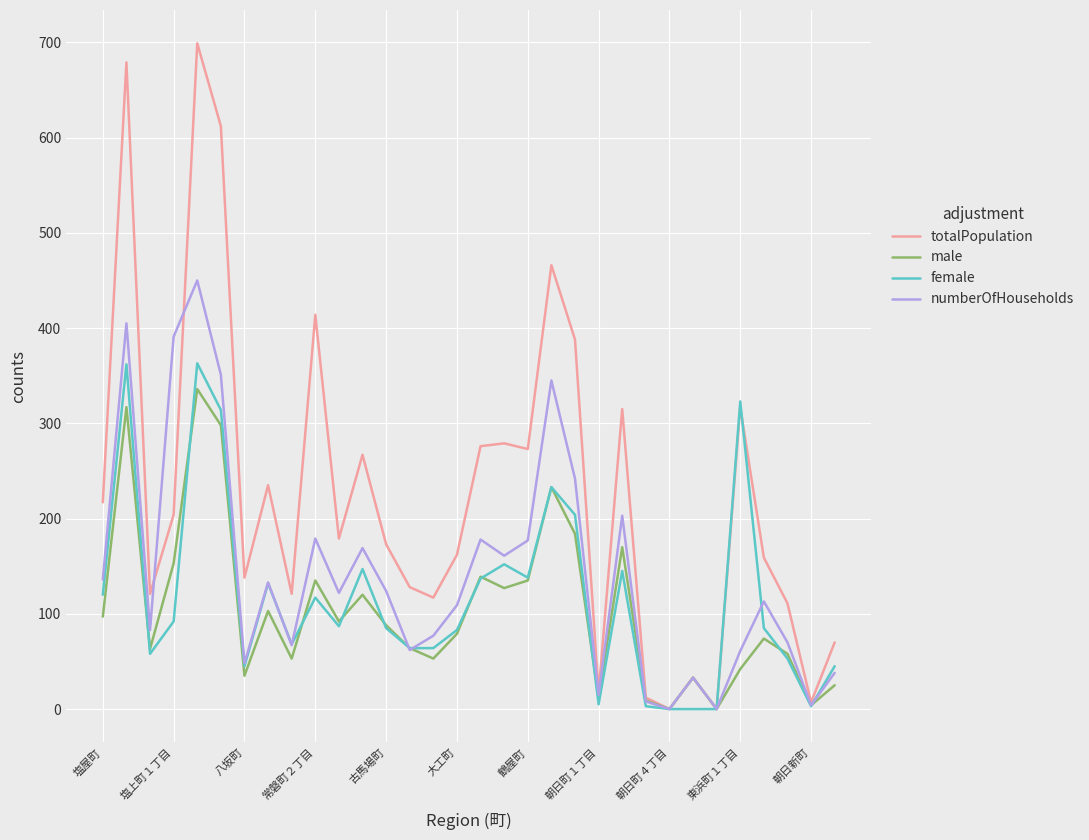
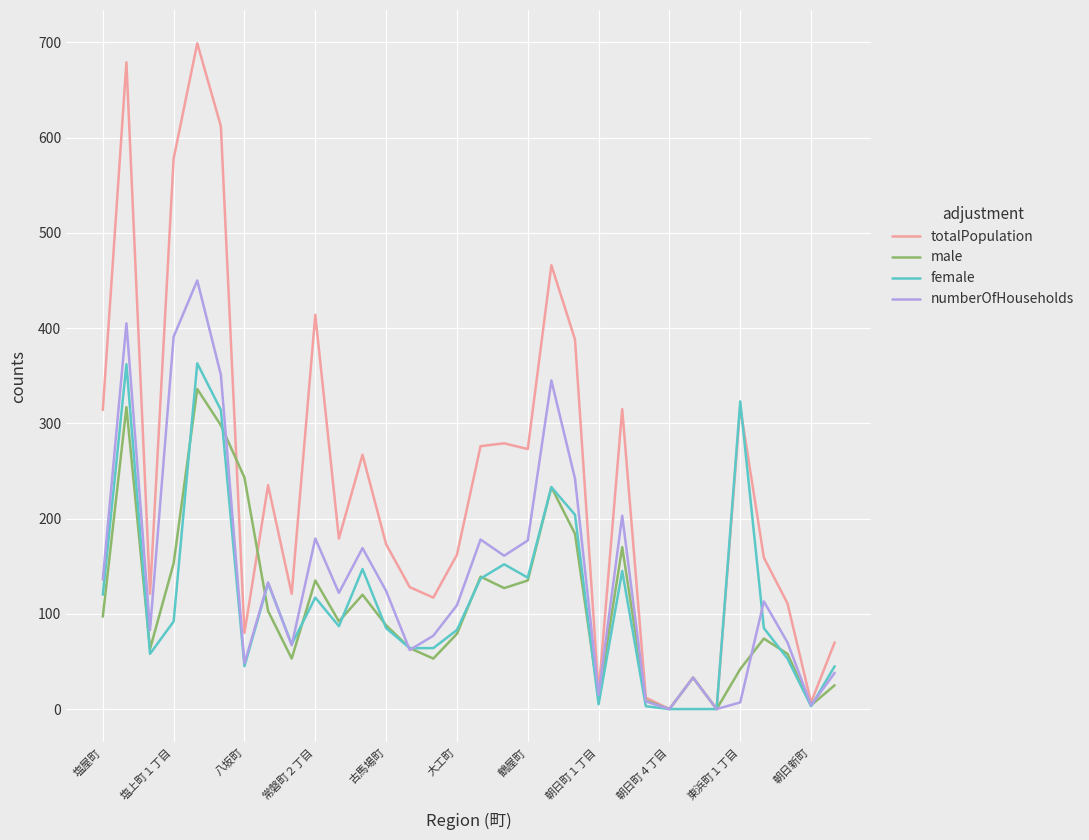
totalPopulation, 塩屋町: 220 -> 310
totalPopulation, 塩上町１丁目: 200 -> 580
totalPopulation, 八坂町: 140 -> 80
male, 八坂町: 40 -> 240
numberOfHouseholds, 東浜町１丁目: 60 -> 10
